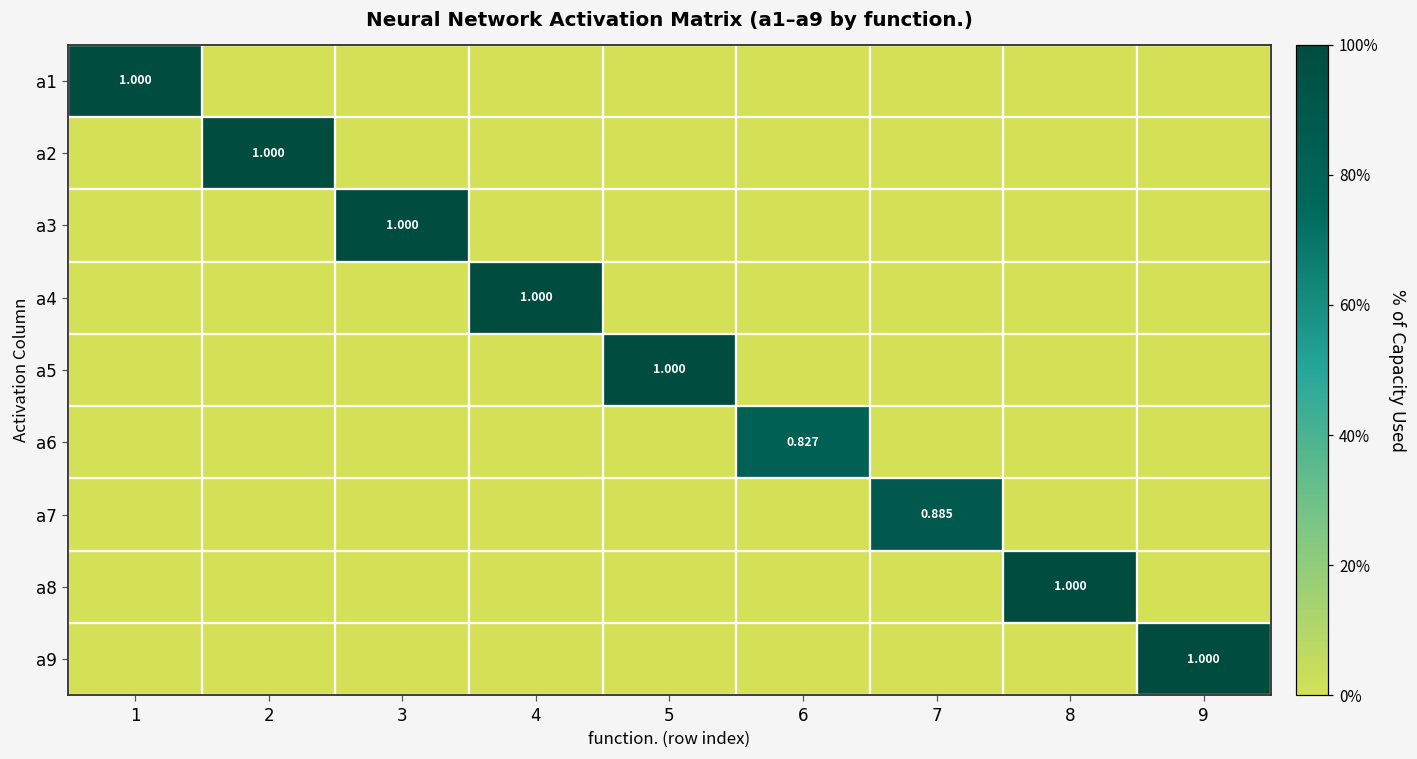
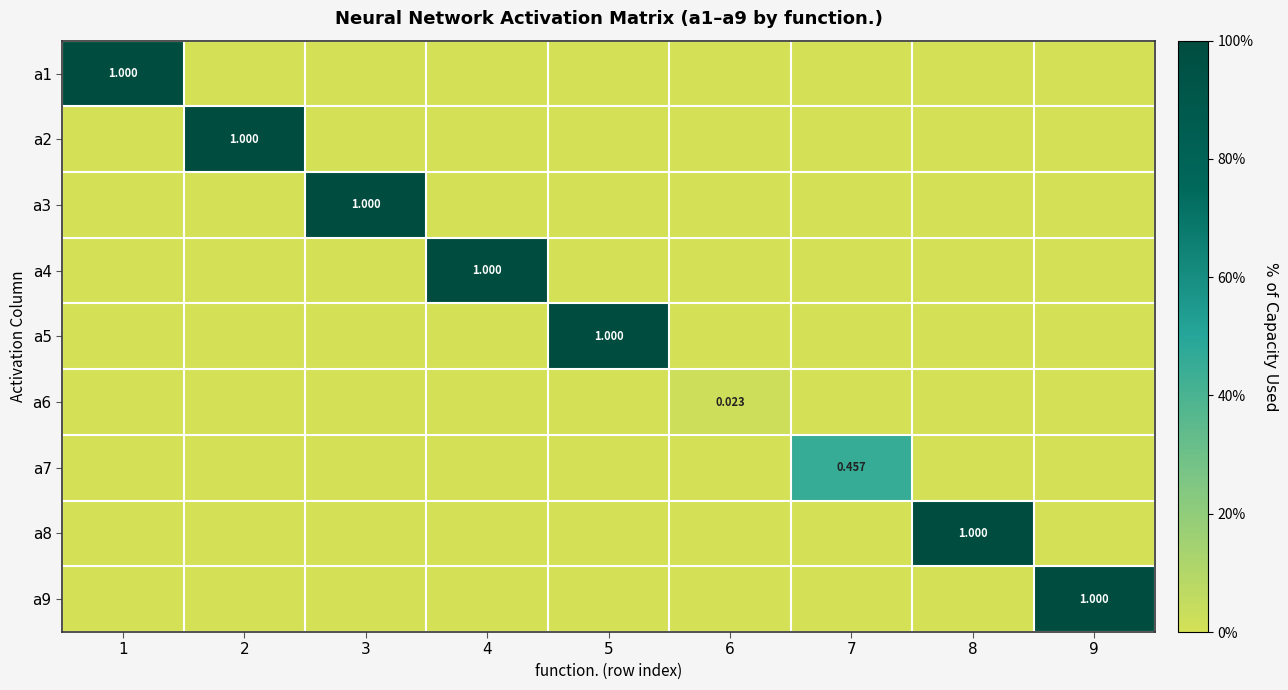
a6, 6: 0.827 -> 0.023
a7, 7: 0.885 -> 0.457
